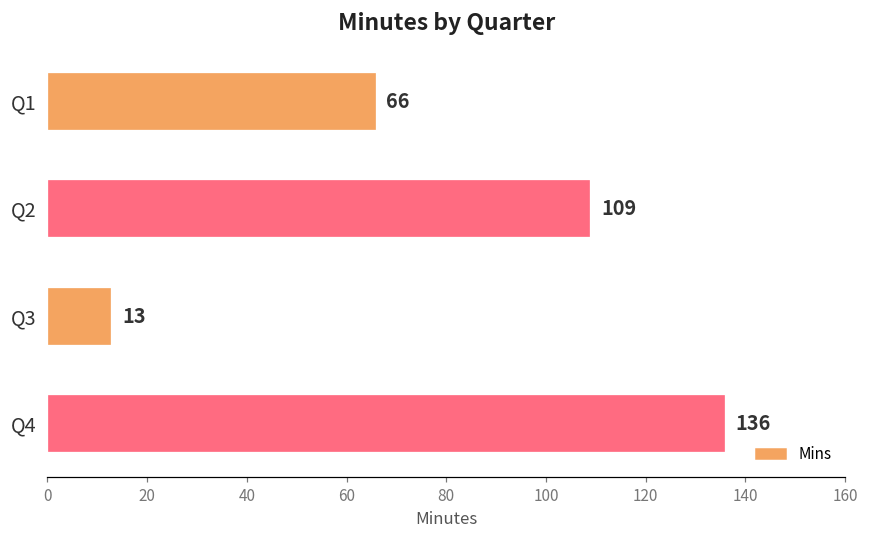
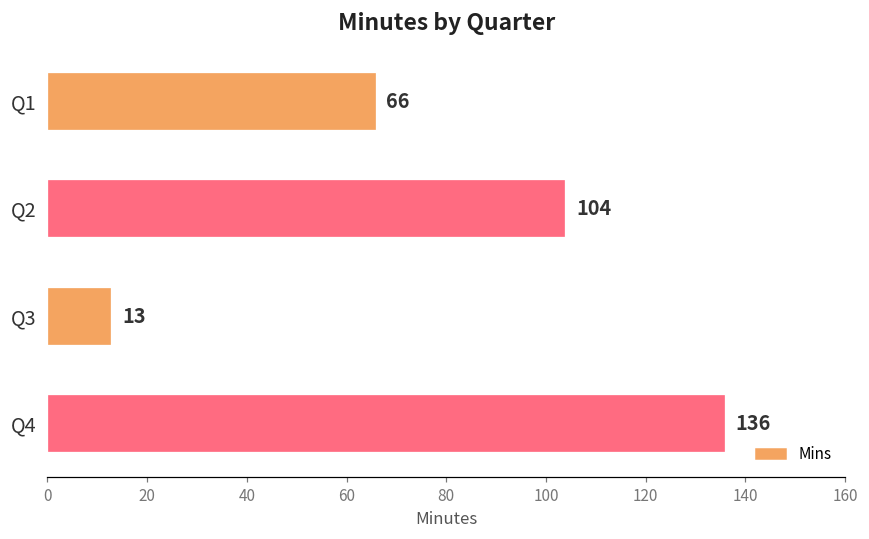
Q2: 109 -> 104
